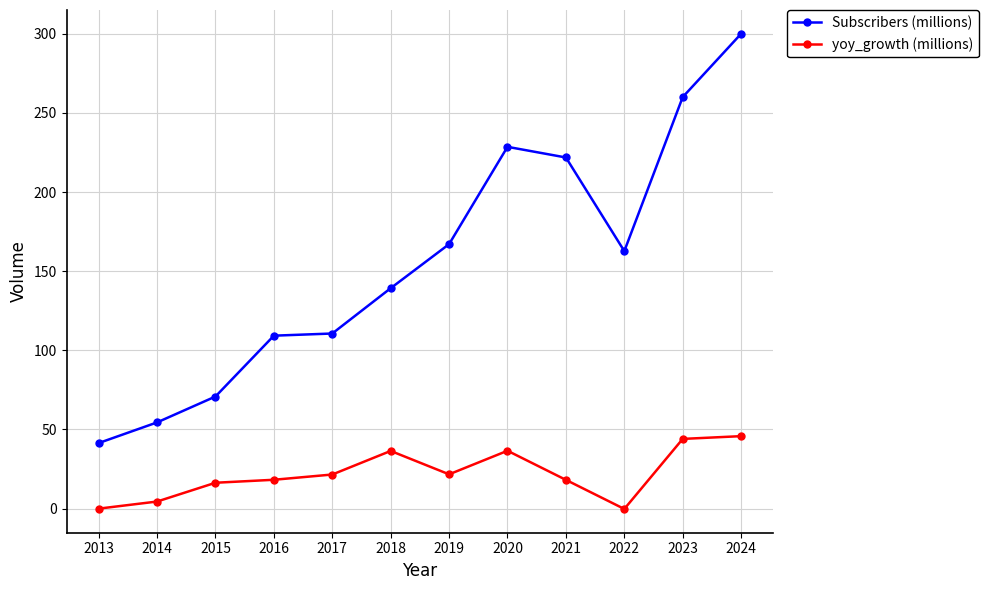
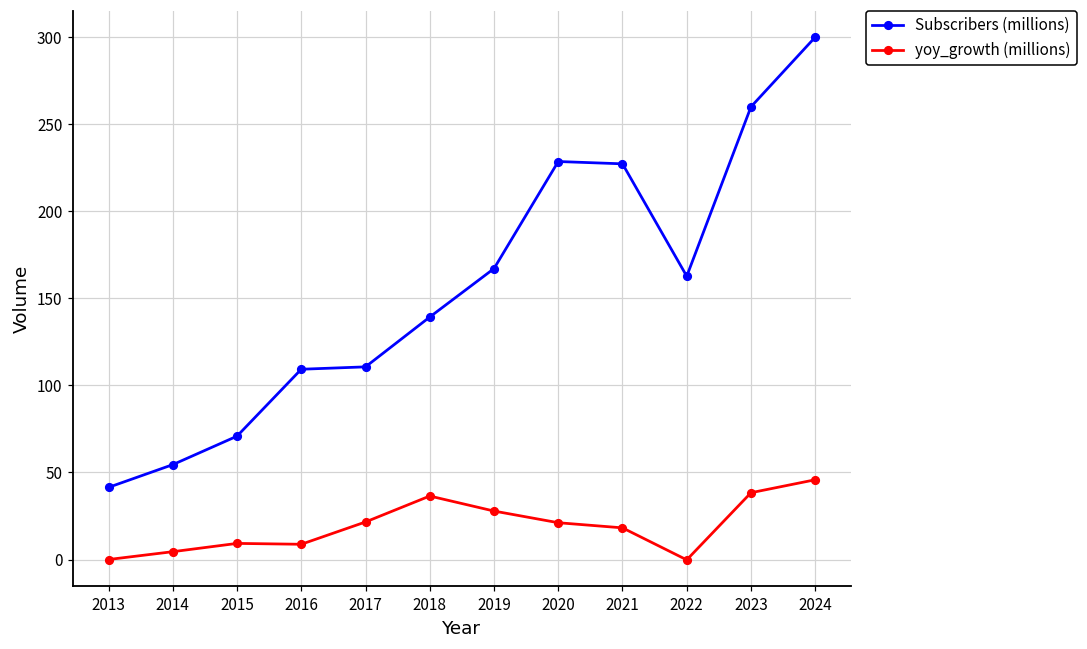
yoy_growth (millions), 2015: 16 -> 9
yoy_growth (millions), 2016: 18 -> 9
yoy_growth (millions), 2019: 22 -> 28
yoy_growth (millions), 2020: 37 -> 21
Subscribers (millions), 2021: 222 -> 227
yoy_growth (millions), 2023: 44 -> 38
